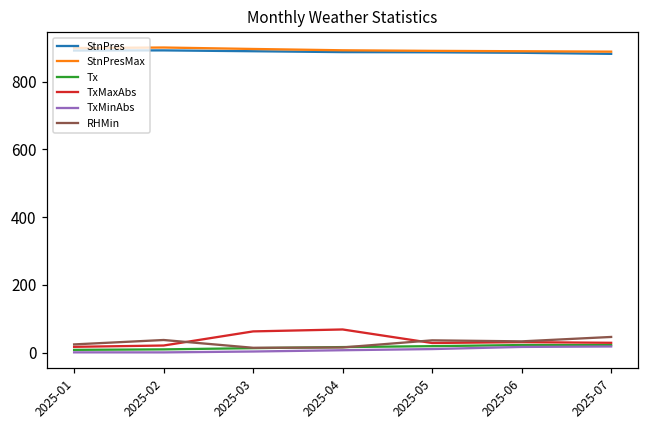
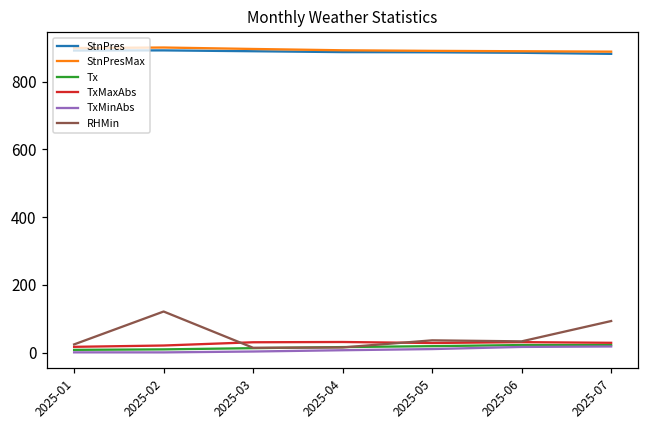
RHMin, 2025-02: 40 -> 120
TxMaxAbs, 2025-03: 60 -> 30
TxMaxAbs, 2025-04: 70 -> 30
RHMin, 2025-07: 50 -> 90
